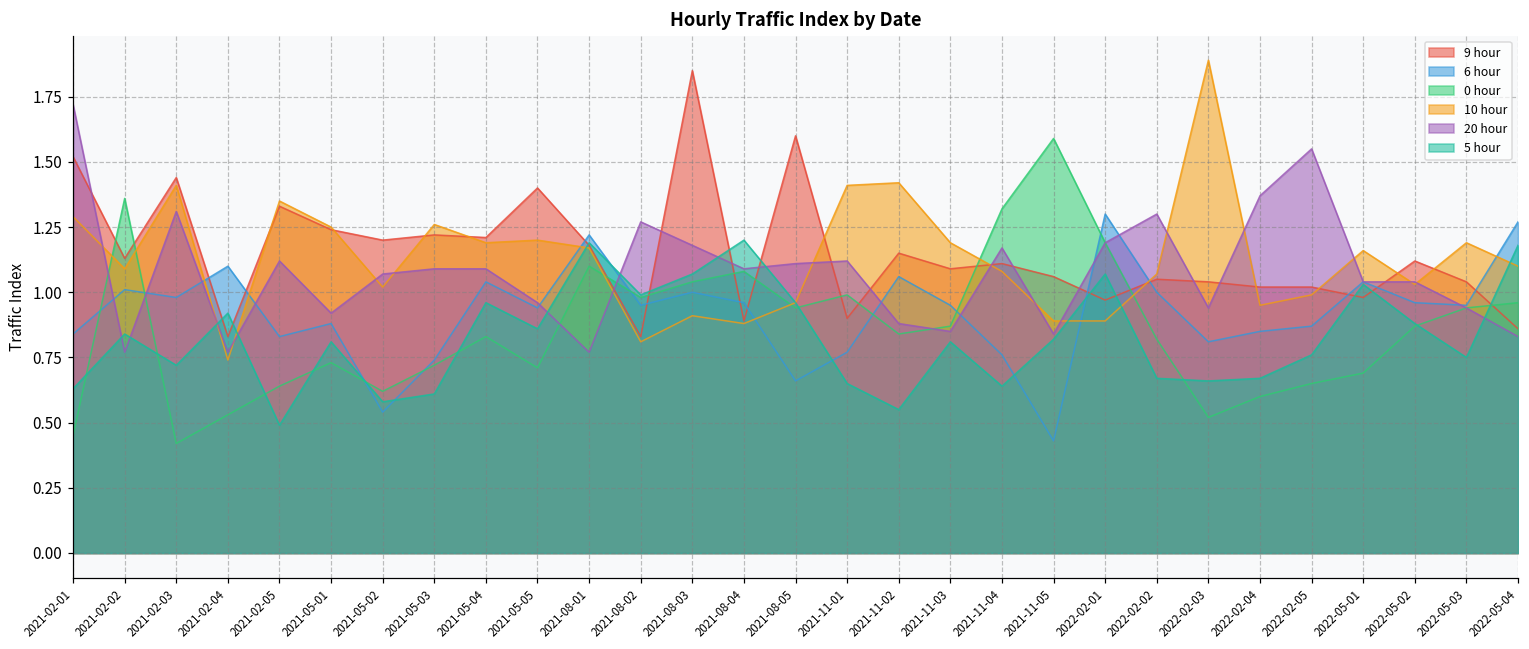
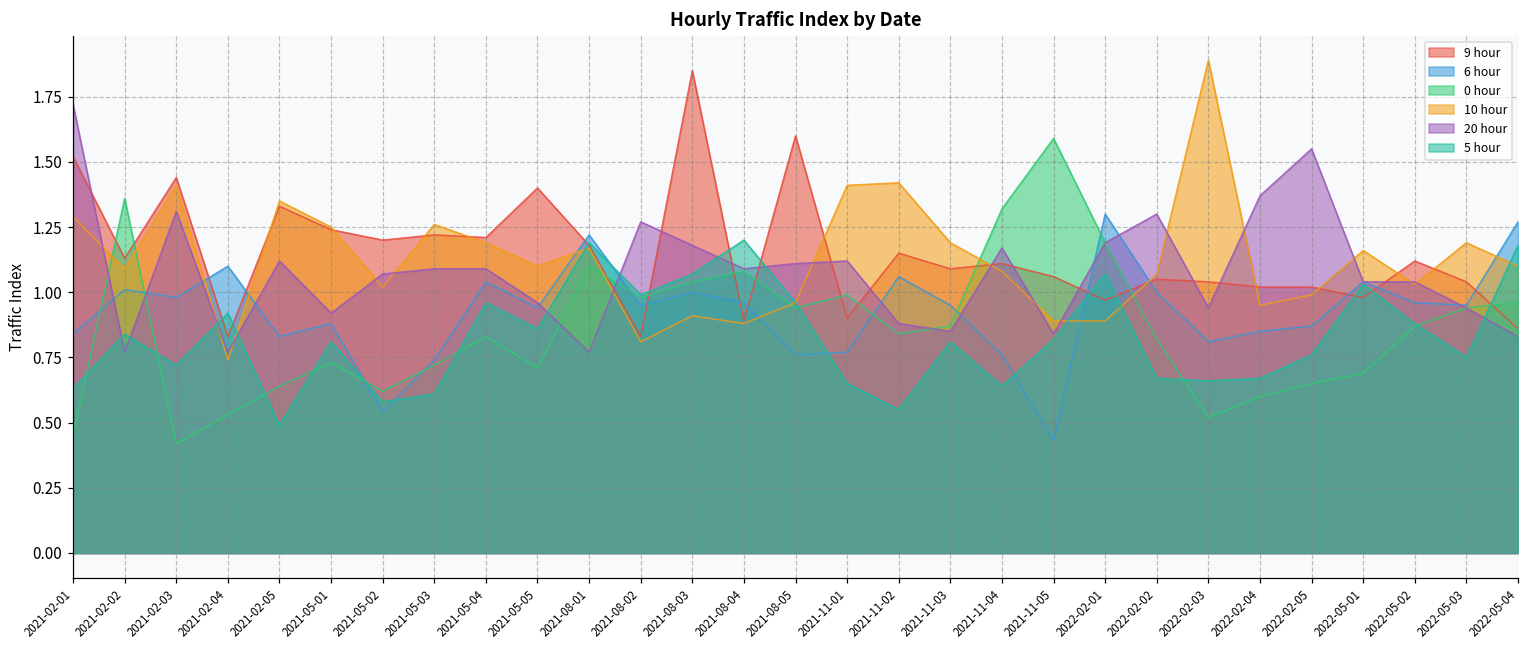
10 hour, 2021-05-05: 1.2 -> 1.1
6 hour, 2021-08-05: 0.66 -> 0.76
